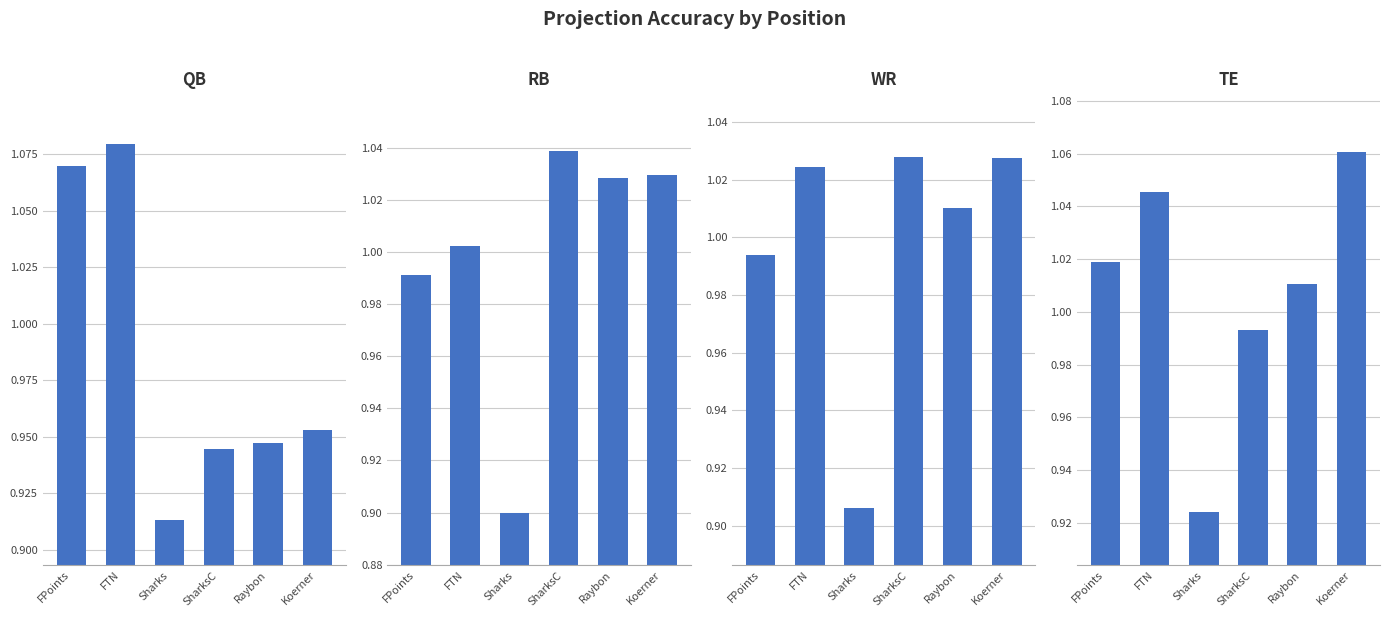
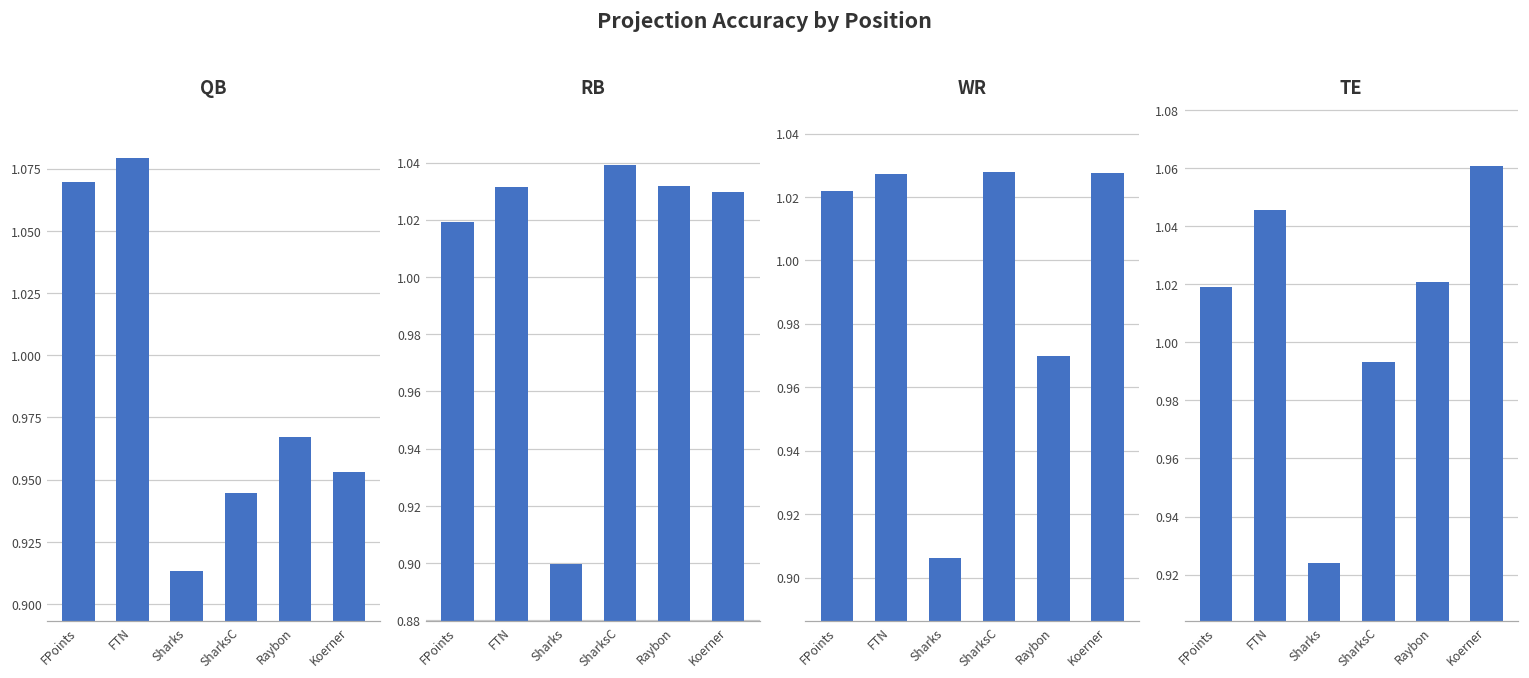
QB, Raybon: 0.947 -> 0.967
RB, FPoints: 0.991 -> 1.019
RB, FTN: 1.003 -> 1.031
RB, Raybon: 1.029 -> 1.032
WR, FPoints: 0.994 -> 1.022
WR, FTN: 1.024 -> 1.027
WR, Raybon: 1.010 -> 0.970
TE, Raybon: 1.011 -> 1.021
